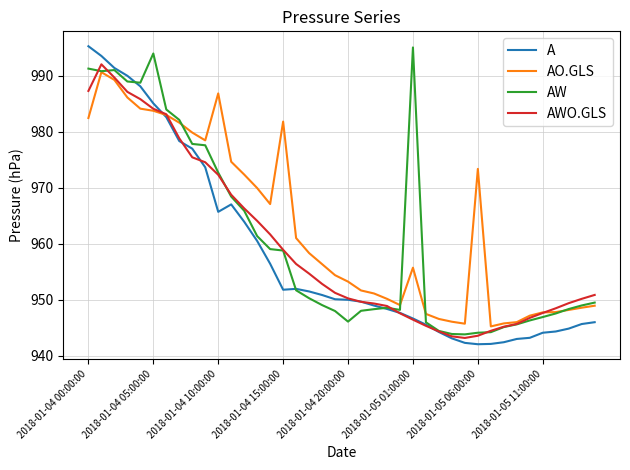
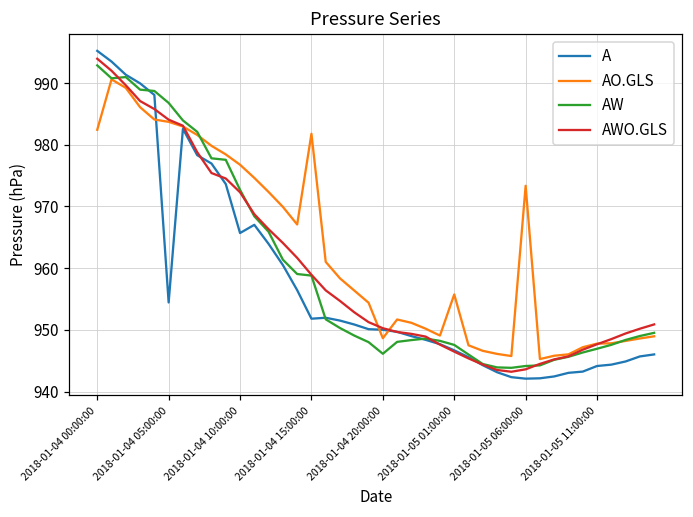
AW, 2018-01-04 00:00:00: 991 -> 993
AWO.GLS, 2018-01-04 00:00:00: 987 -> 994
A, 2018-01-04 05:00:00: 985 -> 954
AW, 2018-01-04 05:00:00: 994 -> 987
AO.GLS, 2018-01-04 10:00:00: 987 -> 977
AO.GLS, 2018-01-04 20:00:00: 953 -> 949
AW, 2018-01-05 01:00:00: 995 -> 948
